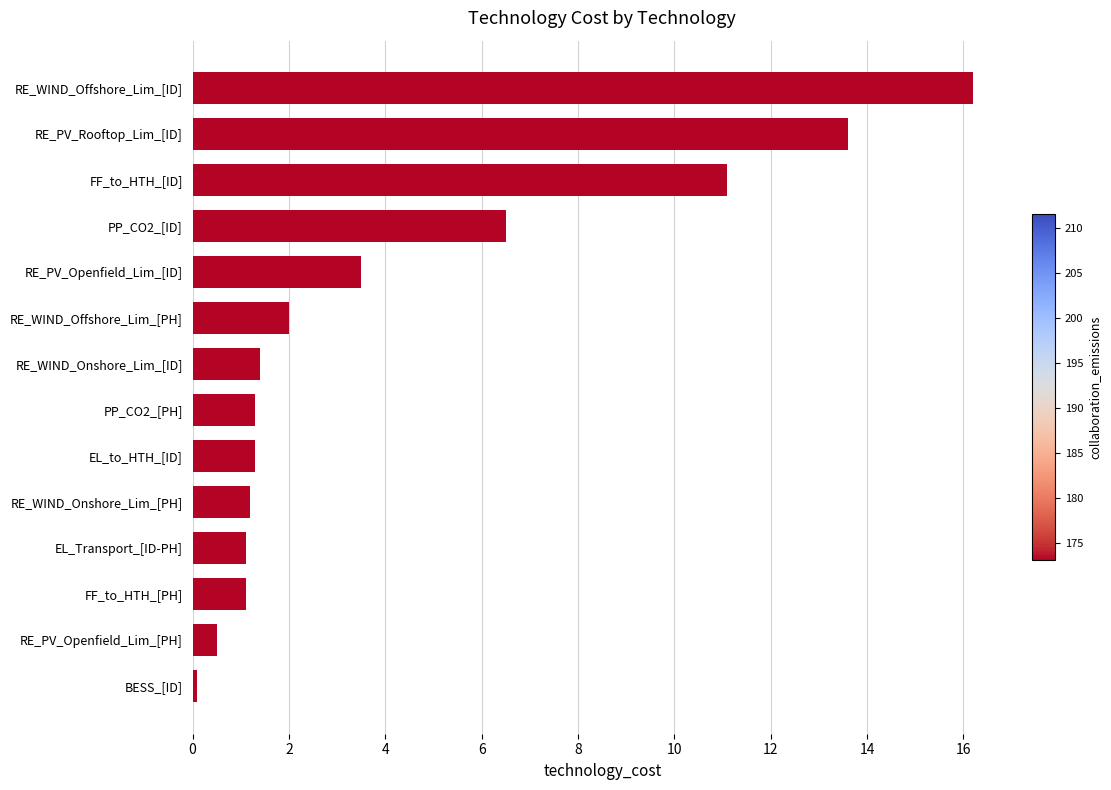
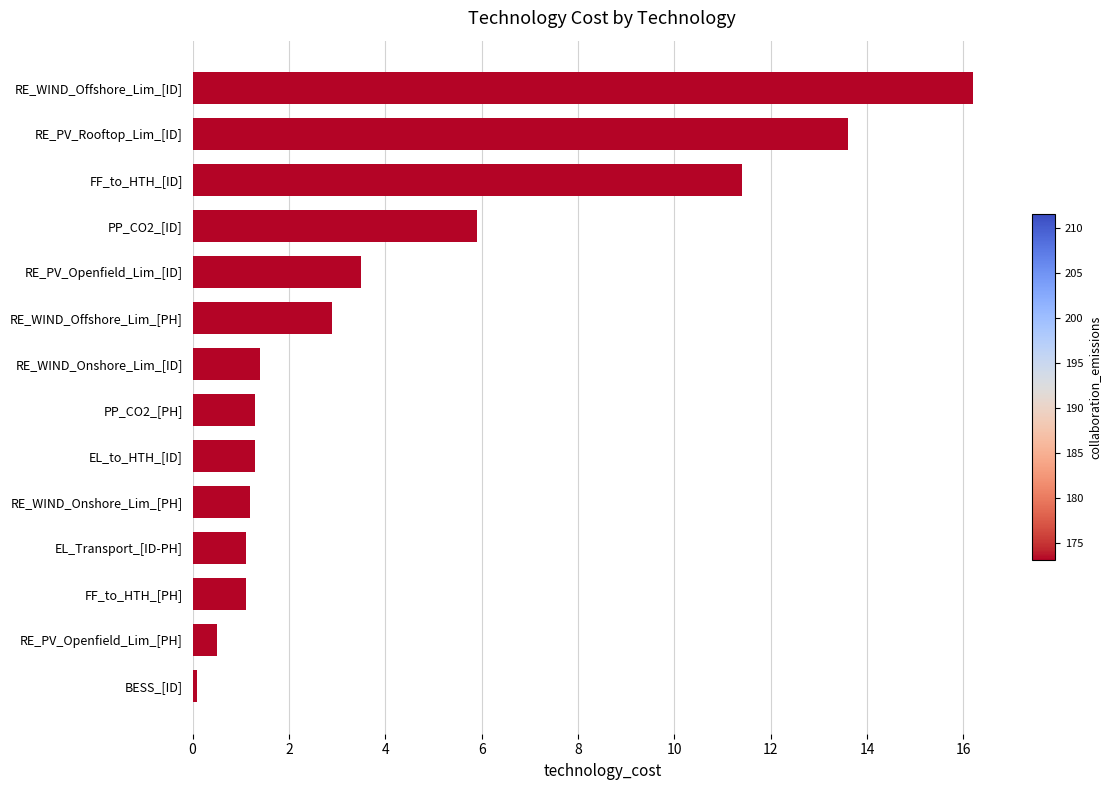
FF_to_HTH_[ID]: 11.1 -> 11.4
PP_CO2_[ID]: 6.5 -> 5.9
RE_WIND_Offshore_Lim_[PH]: 2.0 -> 2.9
